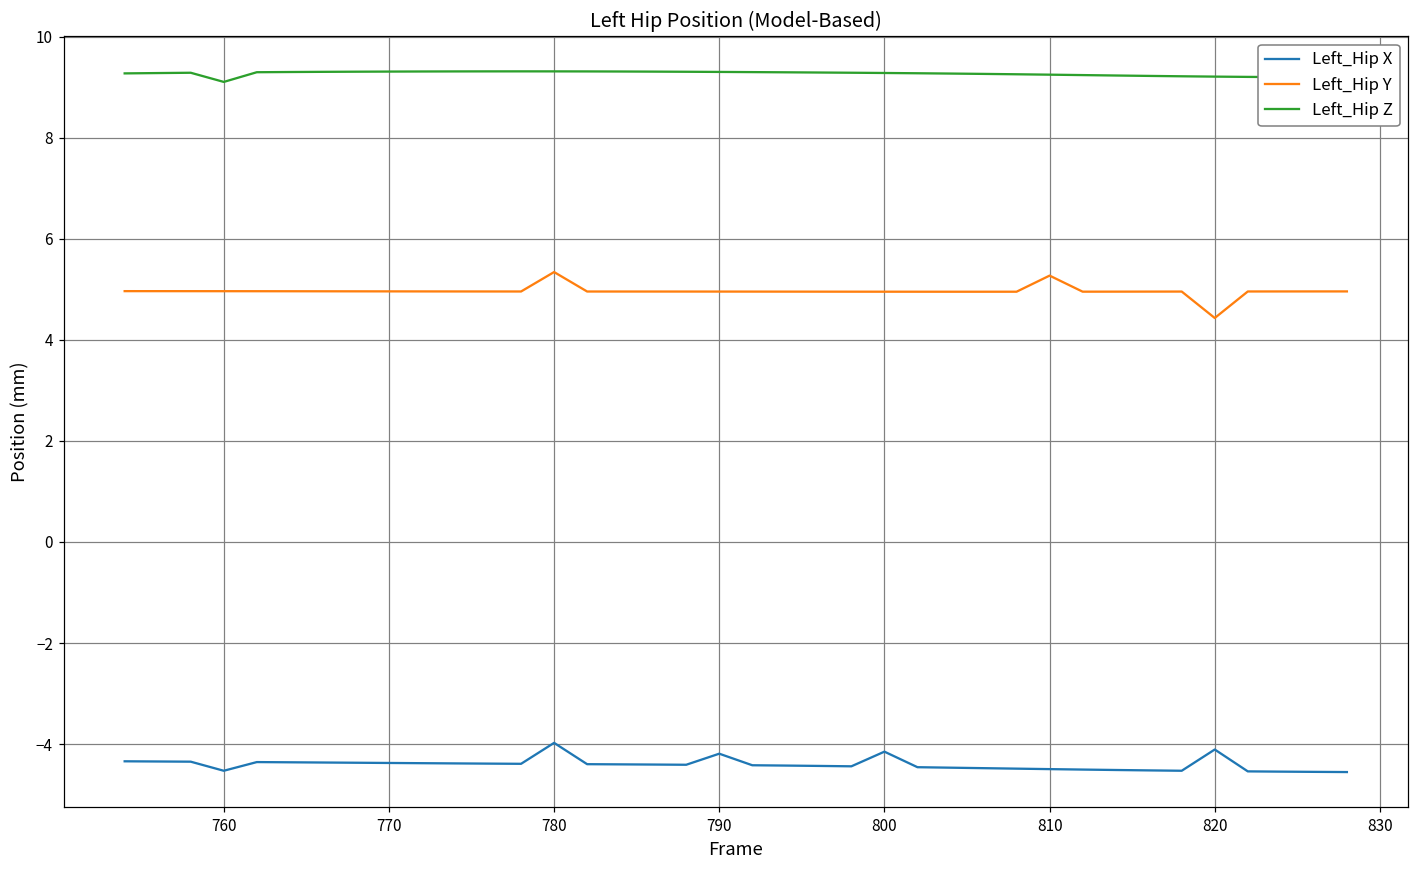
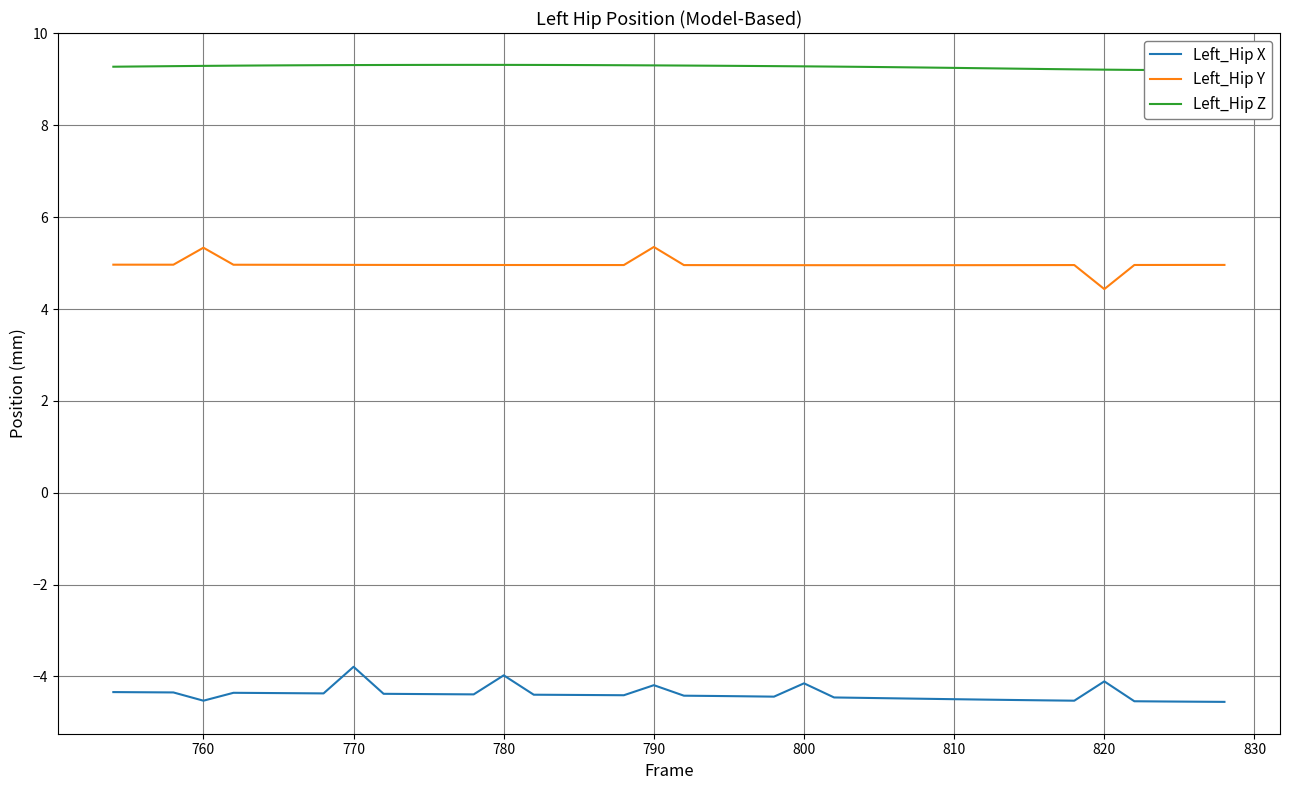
Left_Hip Y, 760: 5.0 -> 5.3
Left_Hip Z, 760: 9.1 -> 9.3
Left_Hip X, 770: -4.4 -> -3.8
Left_Hip Y, 780: 5.3 -> 5.0
Left_Hip Y, 790: 5.0 -> 5.4
Left_Hip Y, 810: 5.3 -> 5.0
